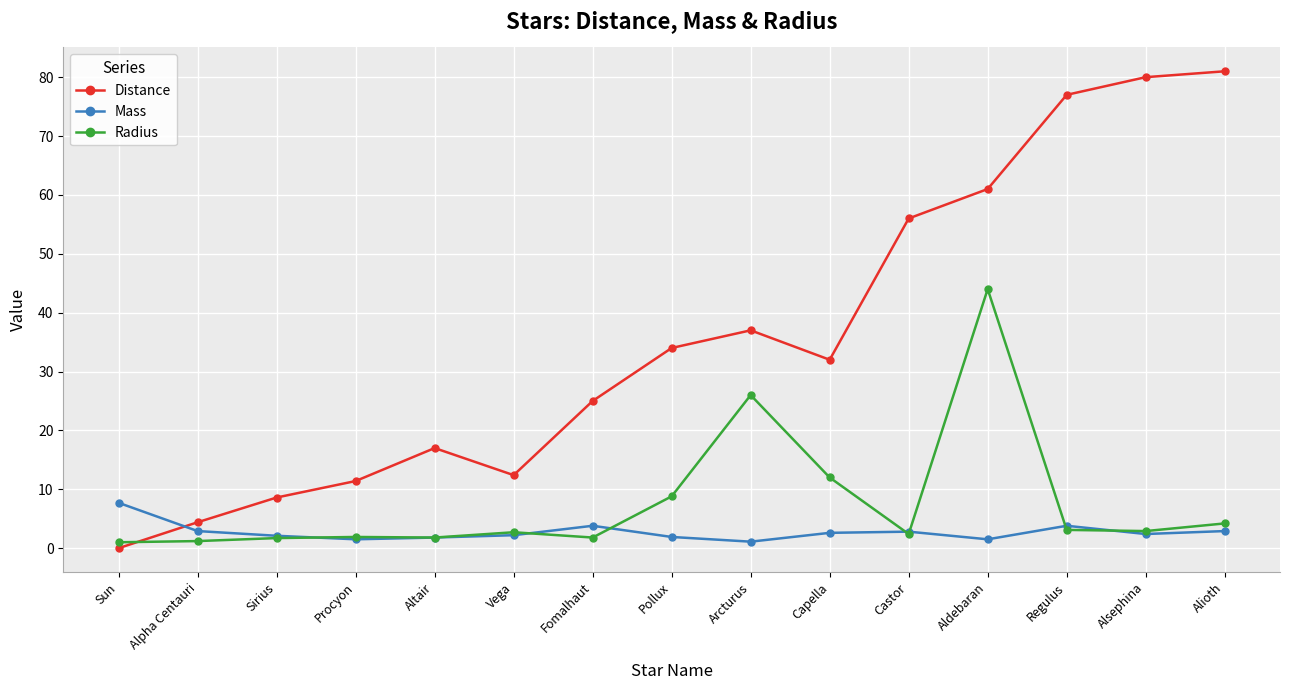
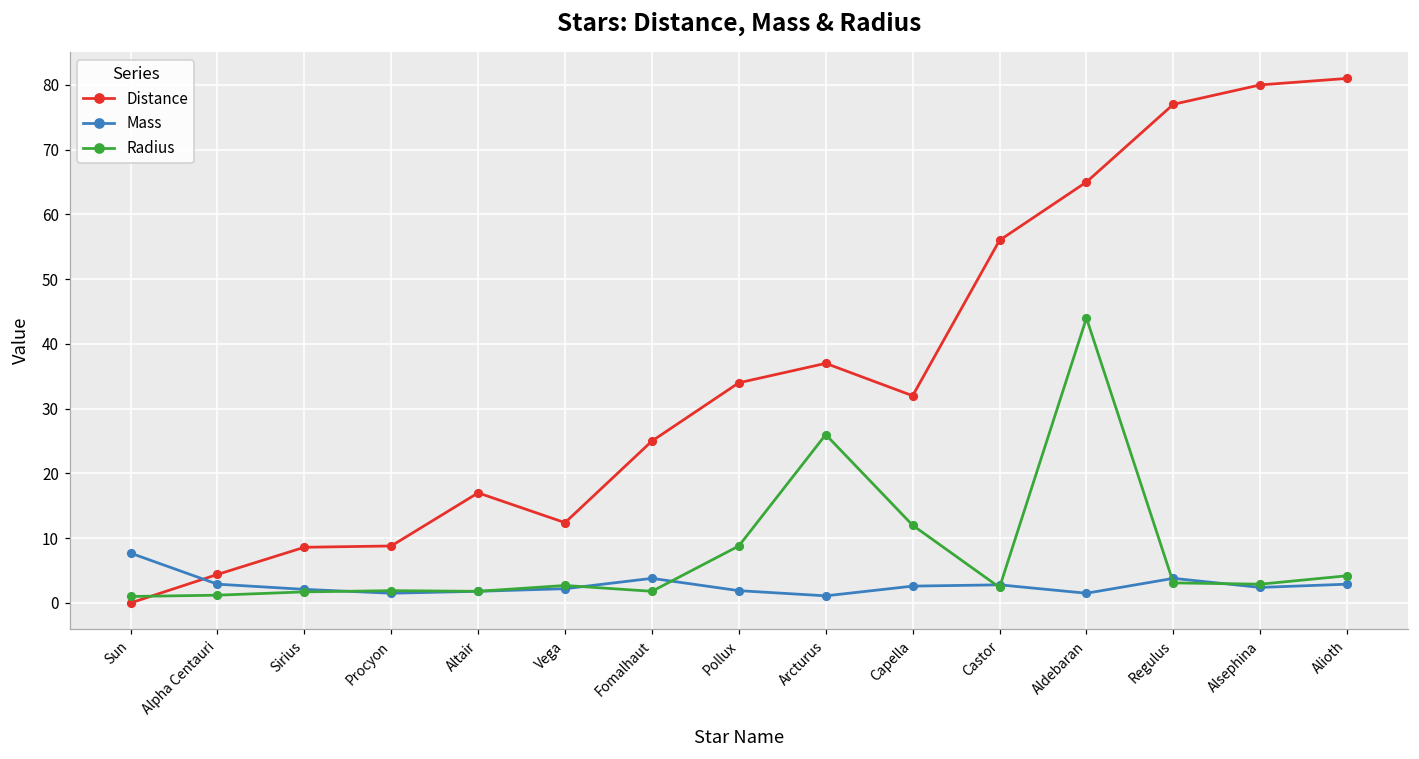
Distance, Procyon: 11 -> 9
Distance, Aldebaran: 61 -> 65
